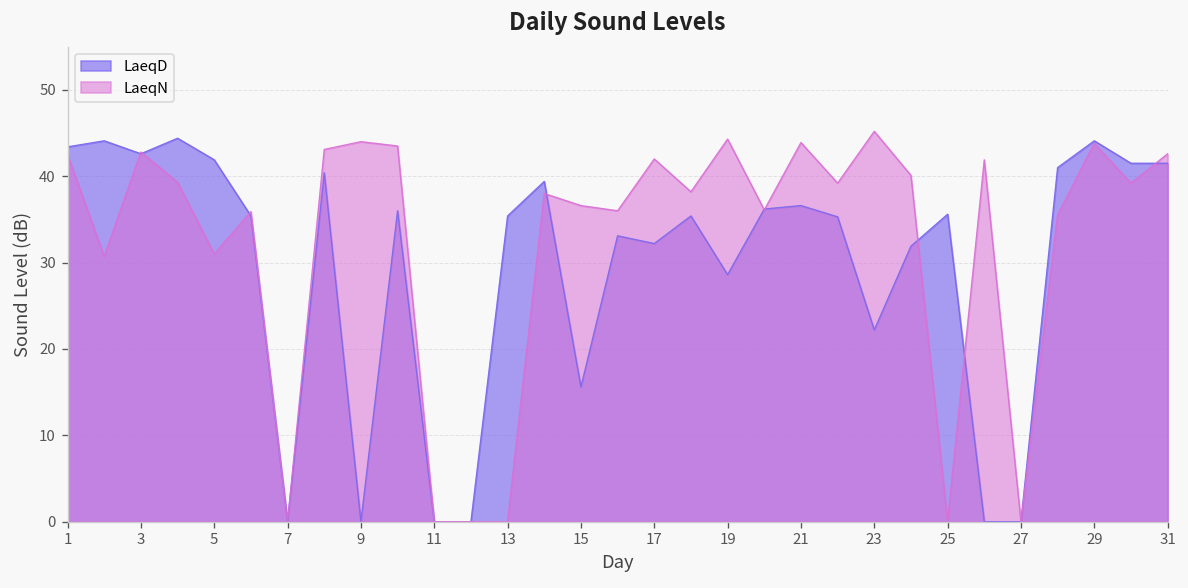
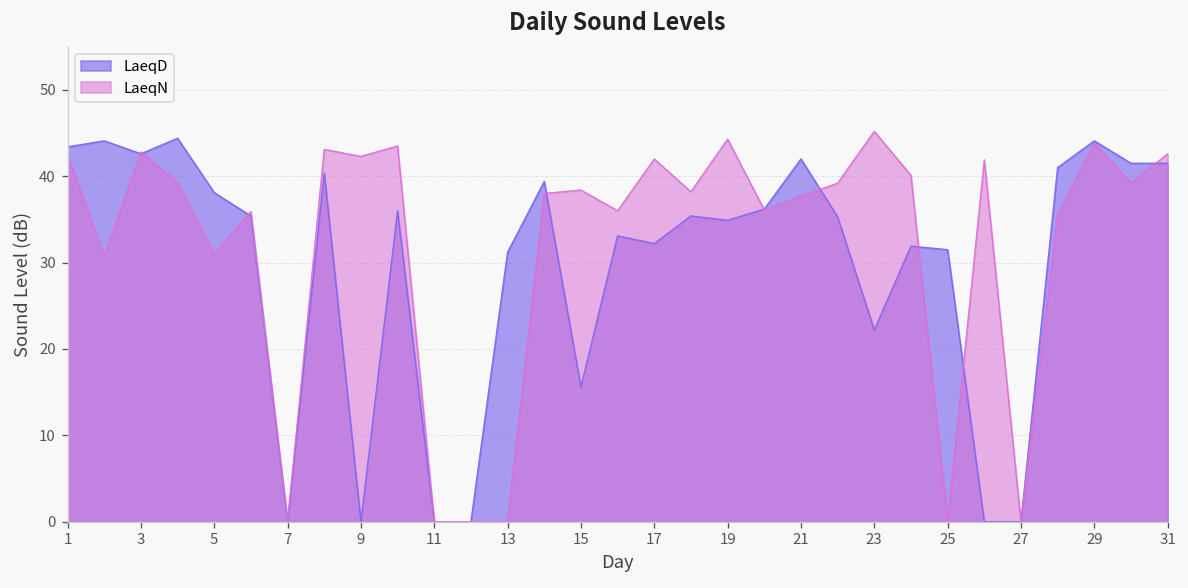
LaeqD, 5: 42 -> 38
LaeqN, 9: 44 -> 42
LaeqD, 13: 35 -> 31
LaeqN, 15: 37 -> 38
LaeqD, 19: 29 -> 35
LaeqD, 21: 37 -> 42
LaeqN, 21: 44 -> 38
LaeqD, 25: 36 -> 32
